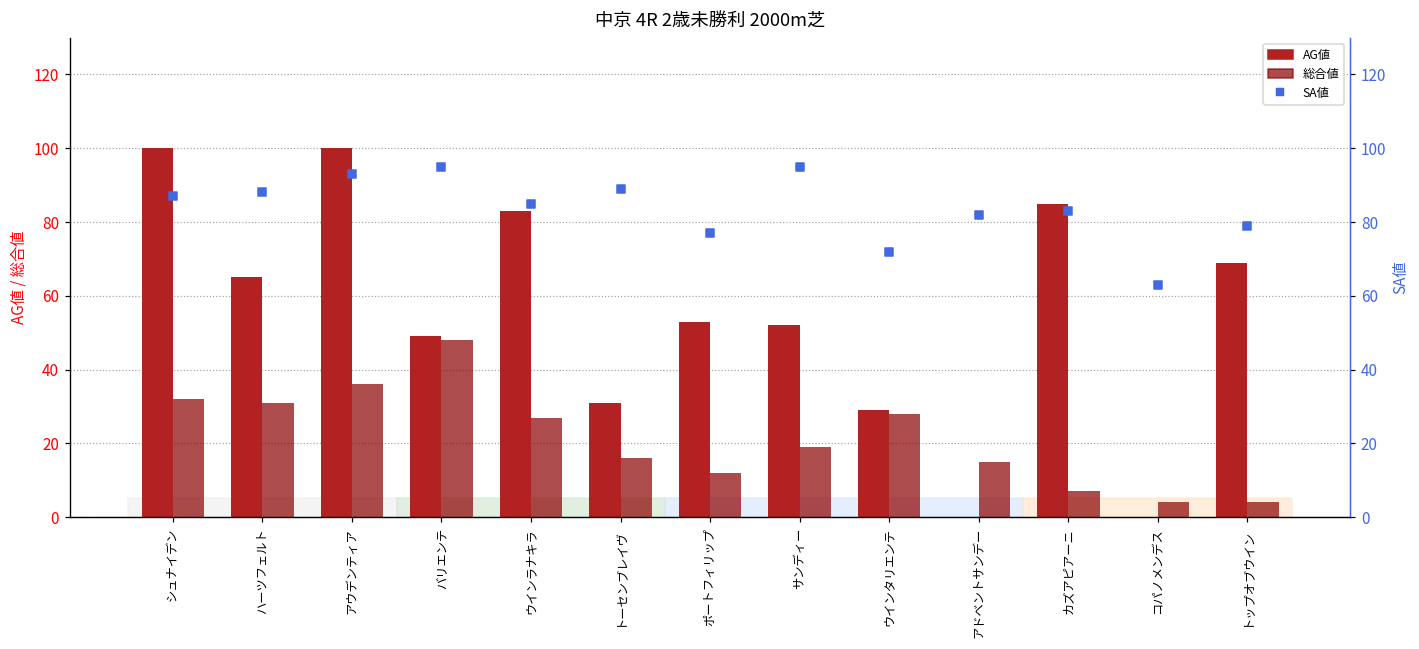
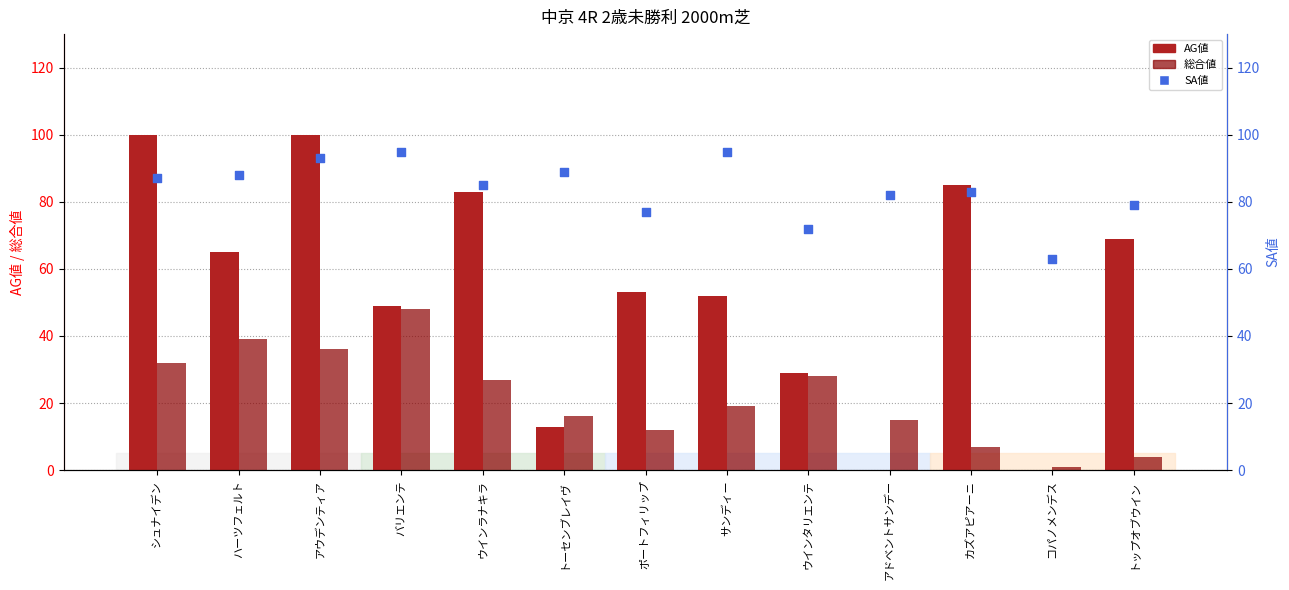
総合値, ハーツフェルト: 31 -> 39
AG値, トーセンブレイヴ: 31 -> 13
総合値, コパノメンデス: 4 -> 1
